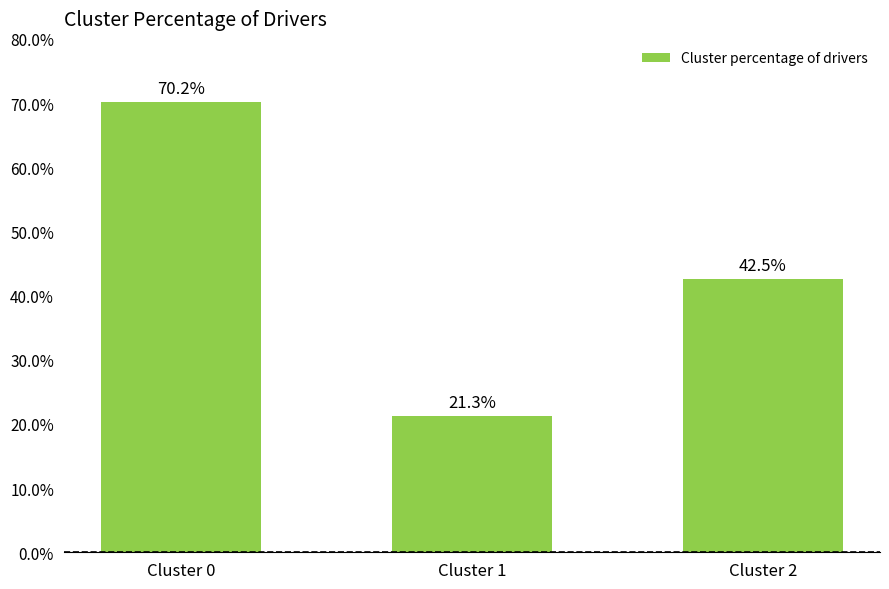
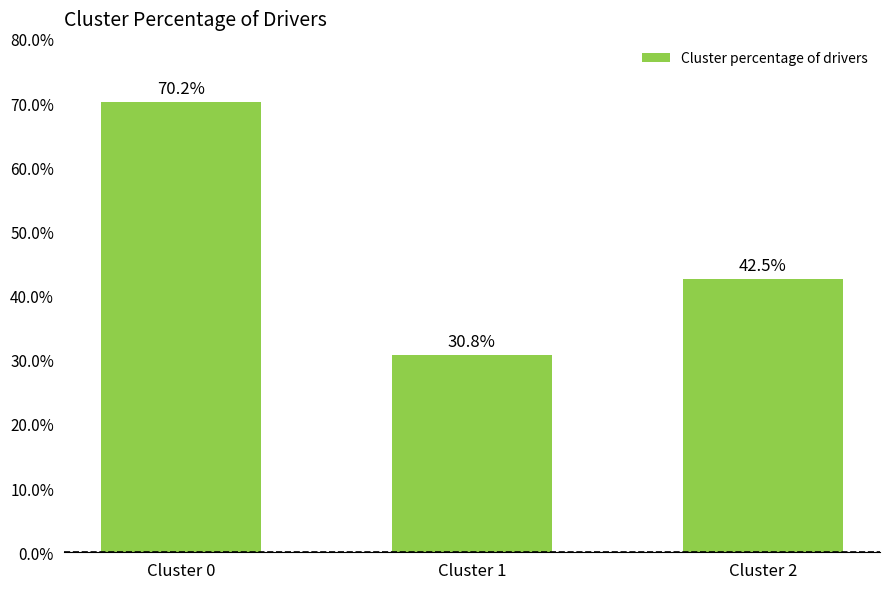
Cluster 1: 21.3% -> 30.8%
